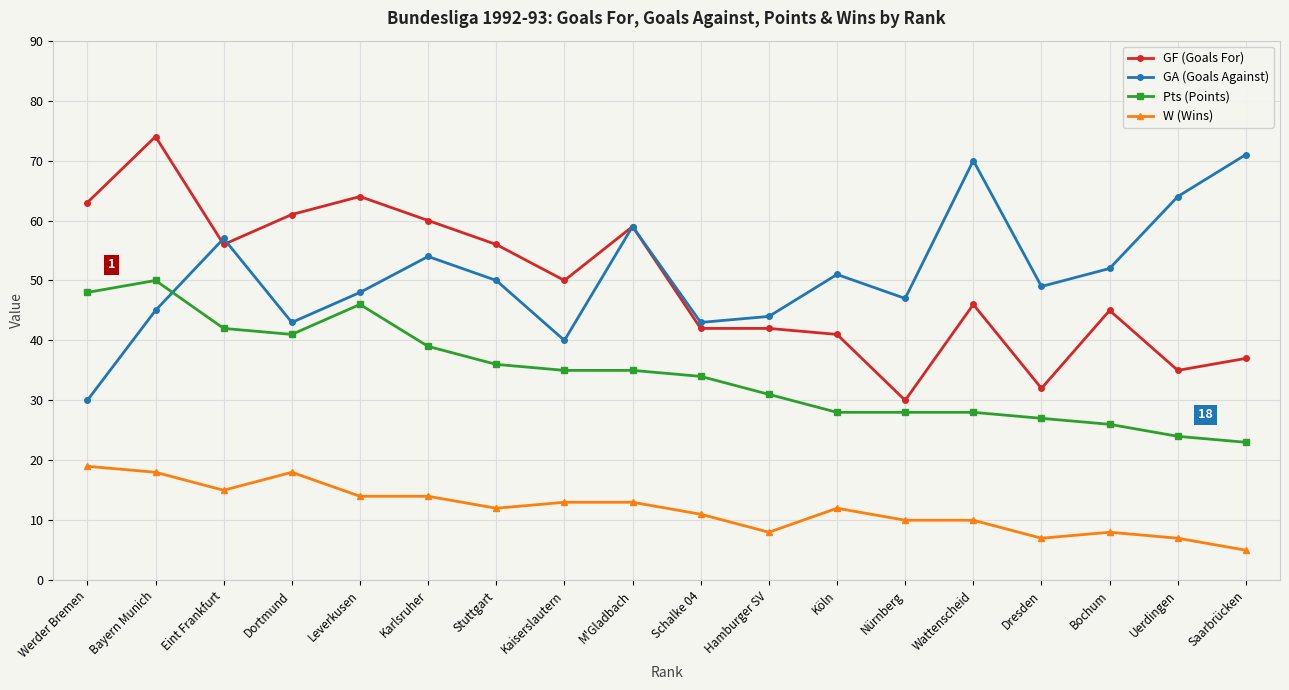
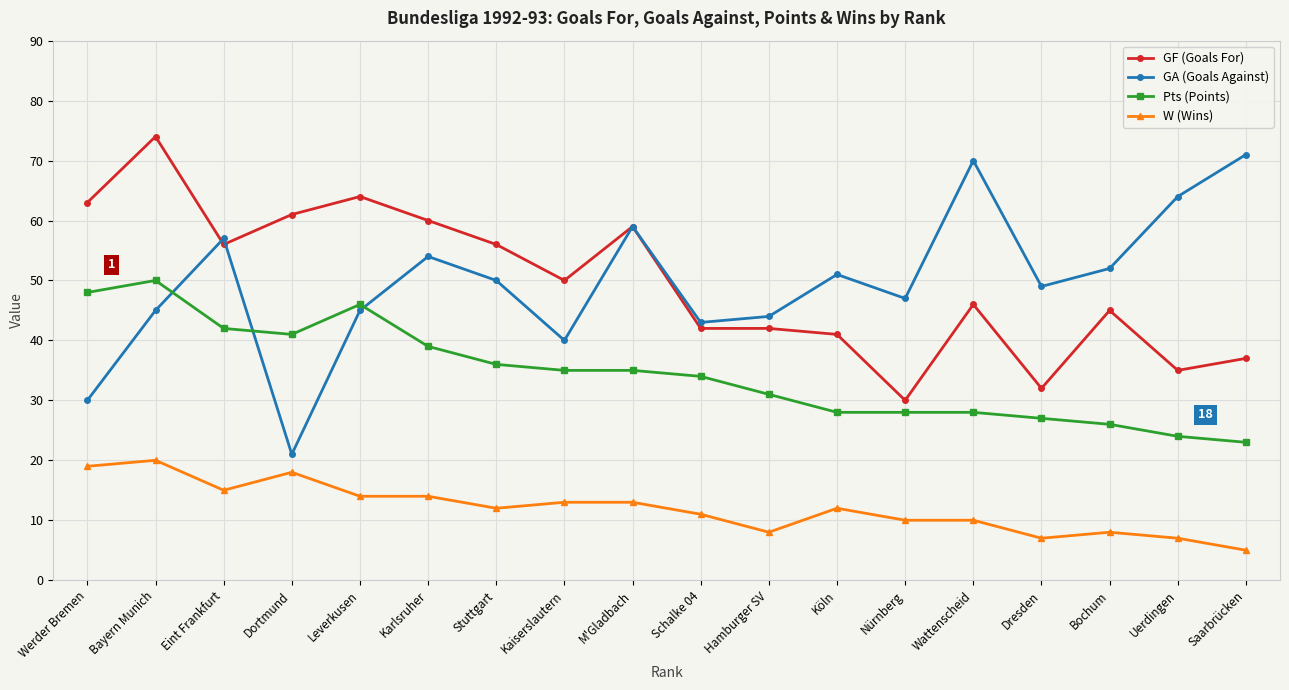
W (Wins), Bayern Munich: 18 -> 20
GA (Goals Against), Dortmund: 43 -> 21
GA (Goals Against), Leverkusen: 48 -> 45
